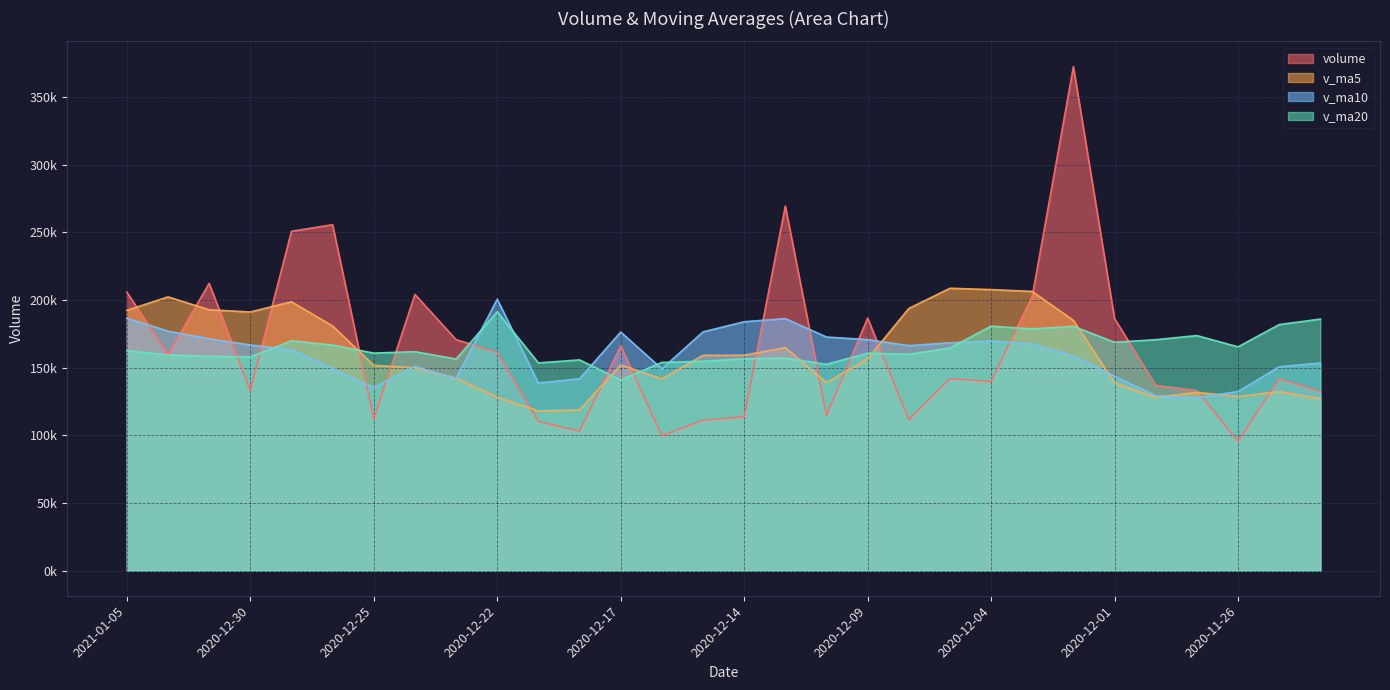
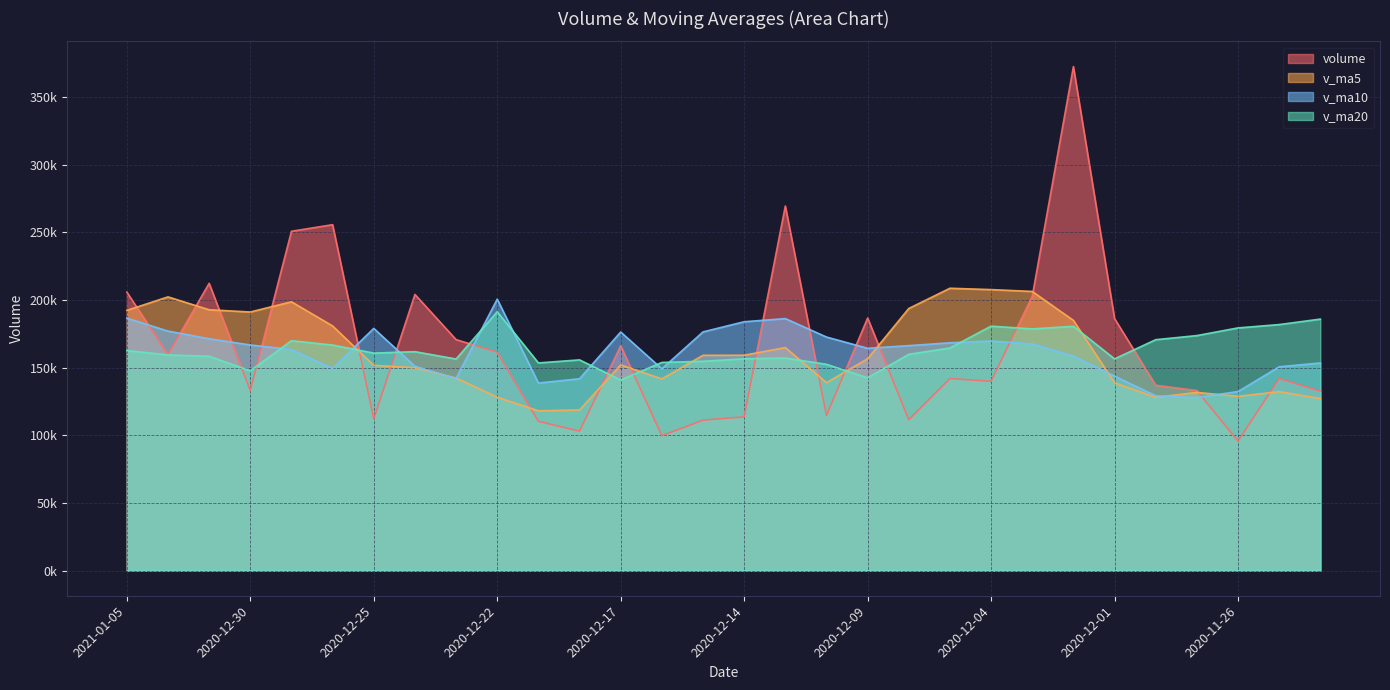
v_ma20, 2020-12-30: 158000 -> 148000
v_ma10, 2020-12-25: 135000 -> 179000
v_ma10, 2020-12-09: 171000 -> 164000
v_ma20, 2020-12-09: 161000 -> 142000
v_ma20, 2020-12-01: 169000 -> 156000
v_ma20, 2020-11-26: 165000 -> 179000
